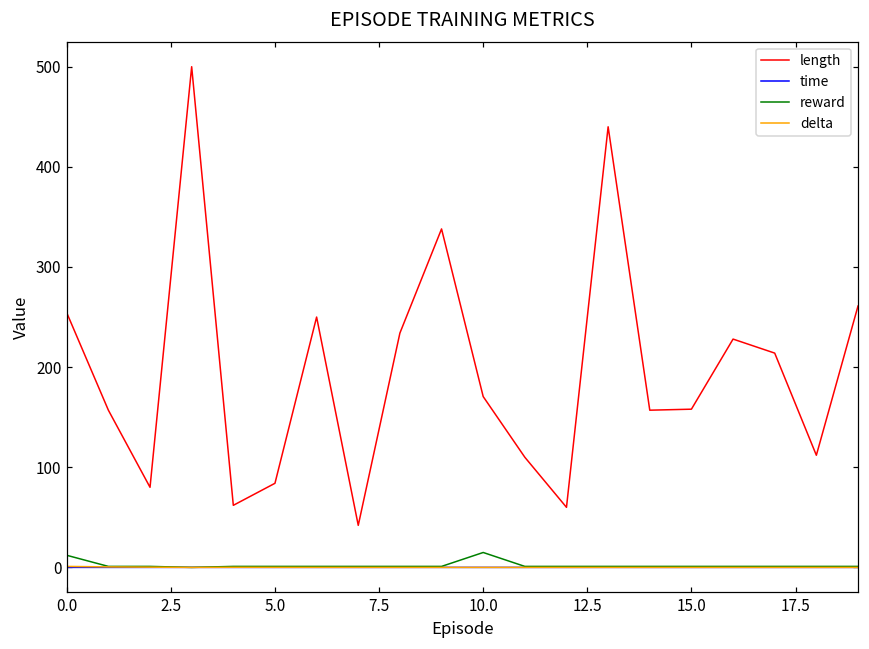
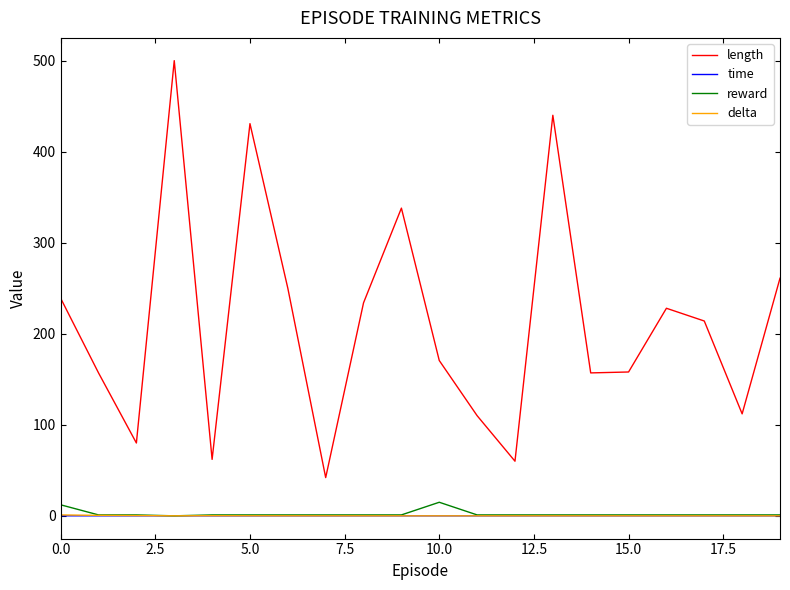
length, 0.0: 250 -> 240
length, 5.0: 80 -> 430
